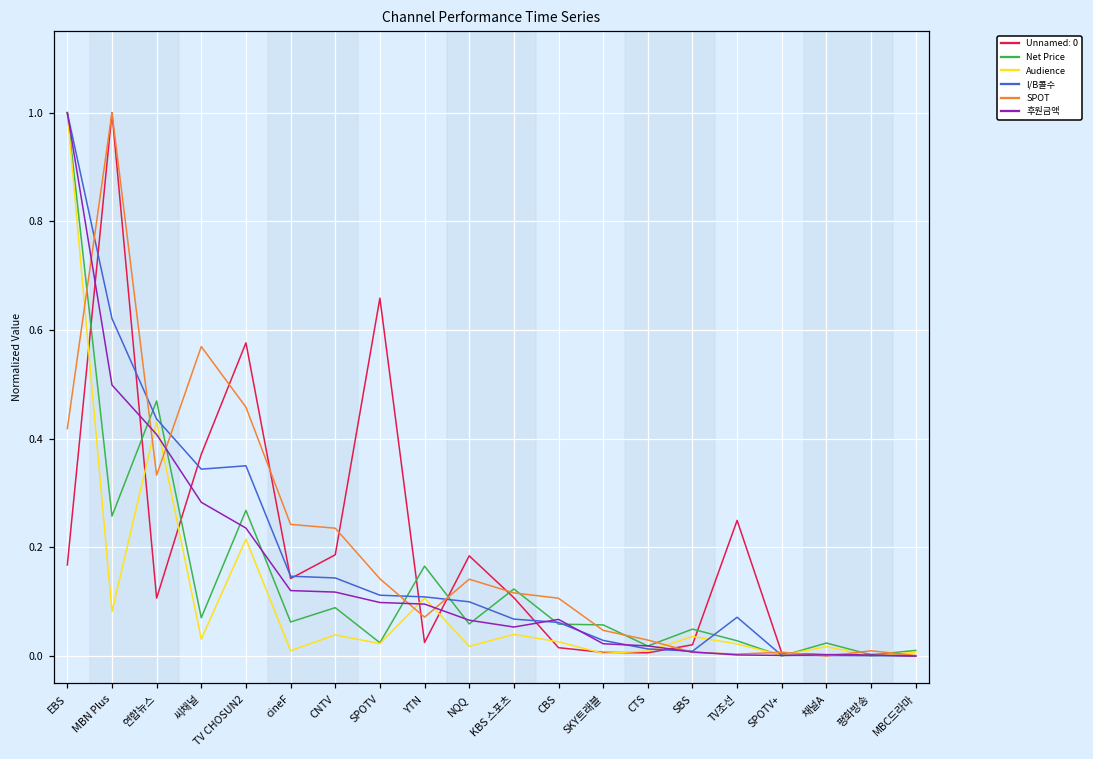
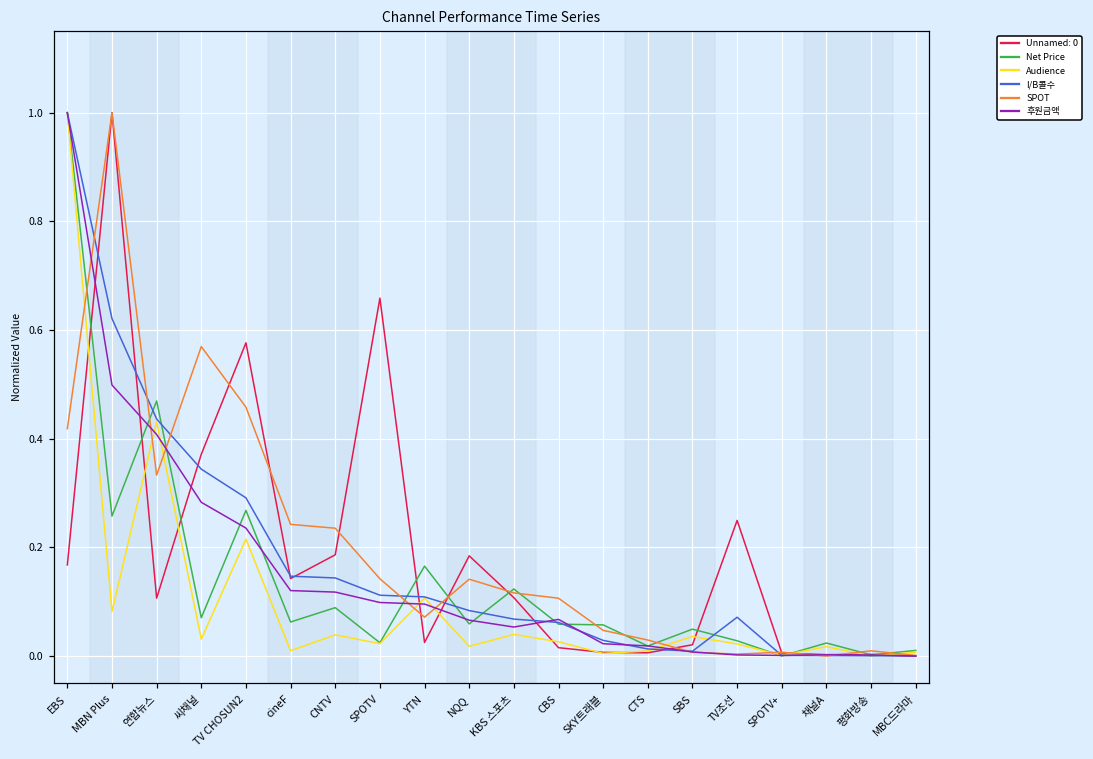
I/B콜수, TV CHOSUN2: 0.35 -> 0.29
I/B콜수, NQQ: 0.10 -> 0.08
